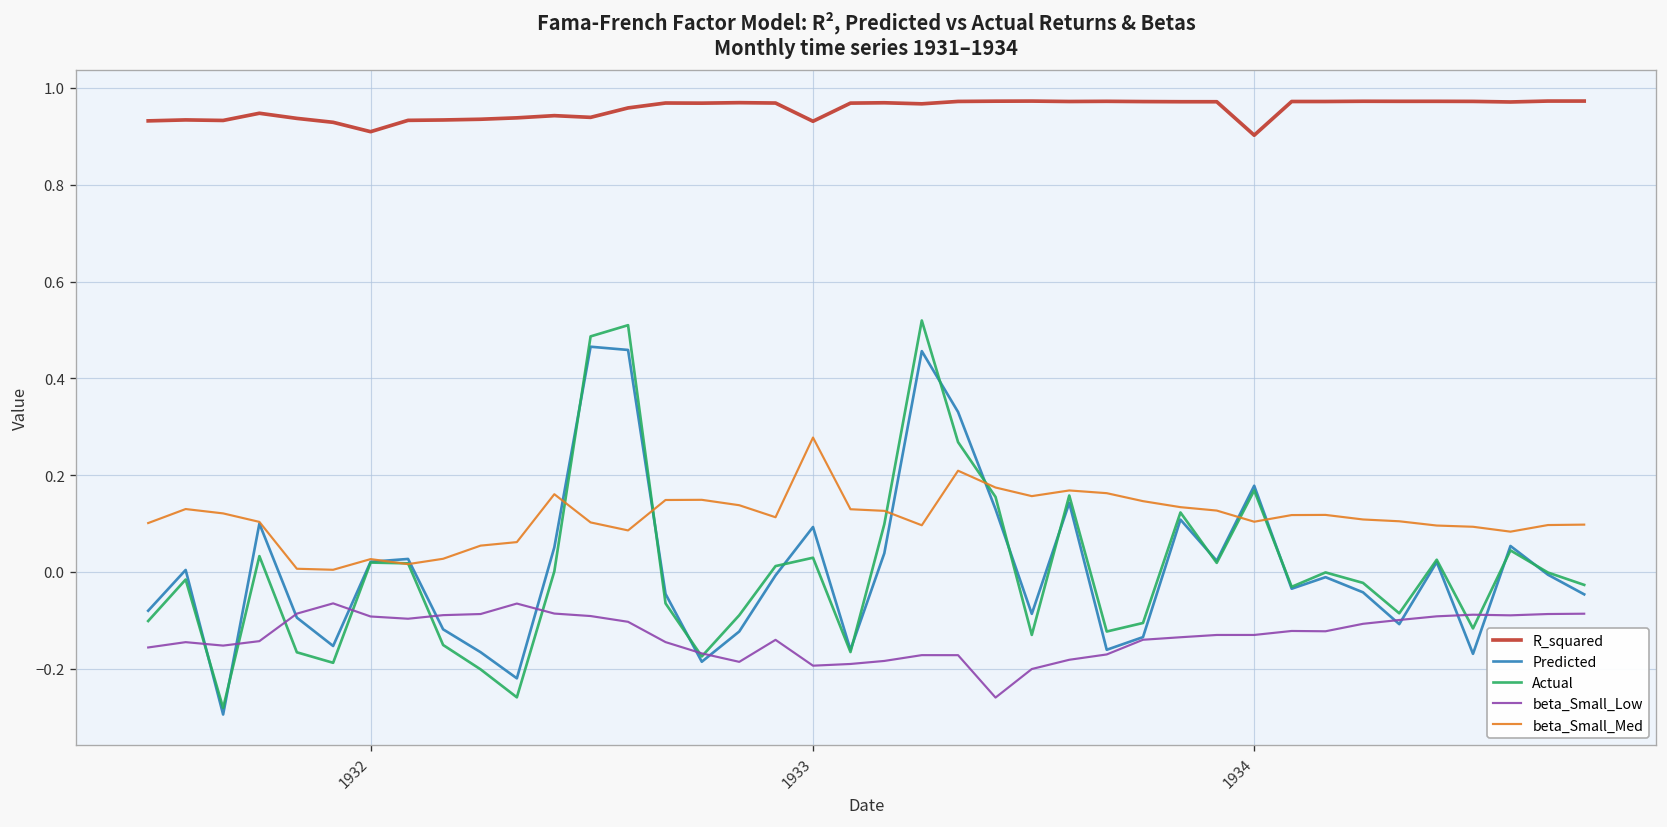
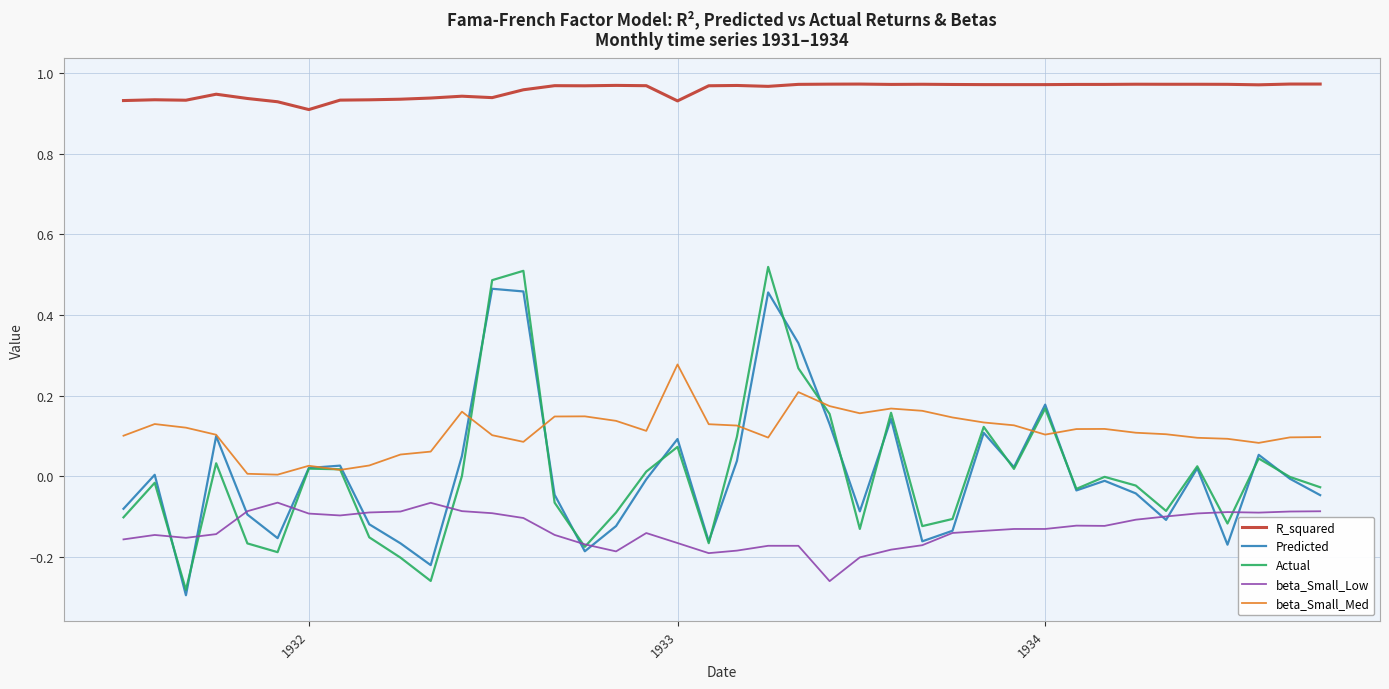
Actual, 1933: 0.03 -> 0.07
beta_Small_Low, 1933: -0.19 -> -0.17
R_squared, 1934: 0.90 -> 0.97
